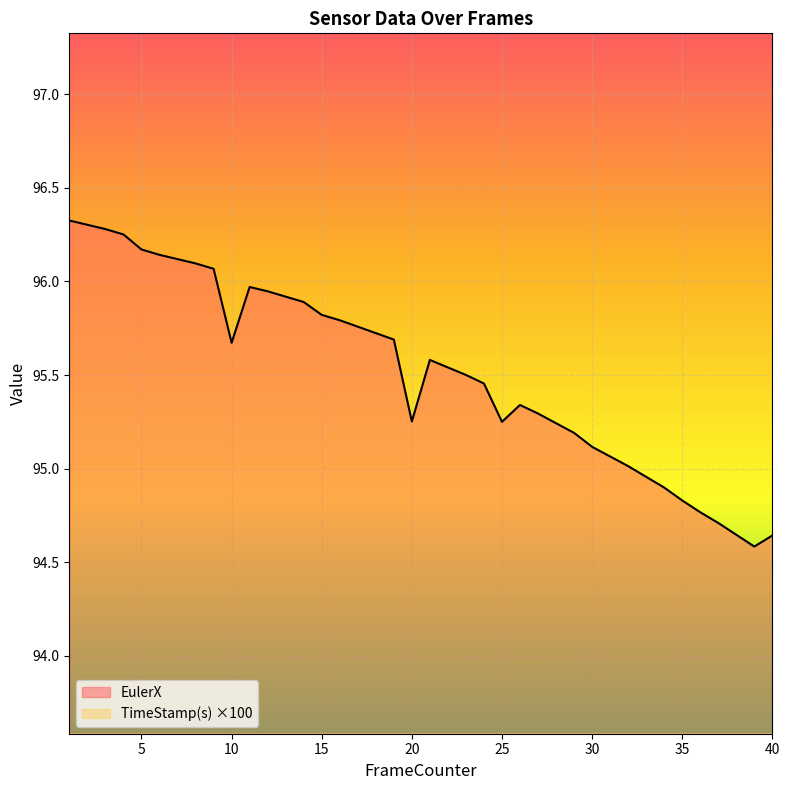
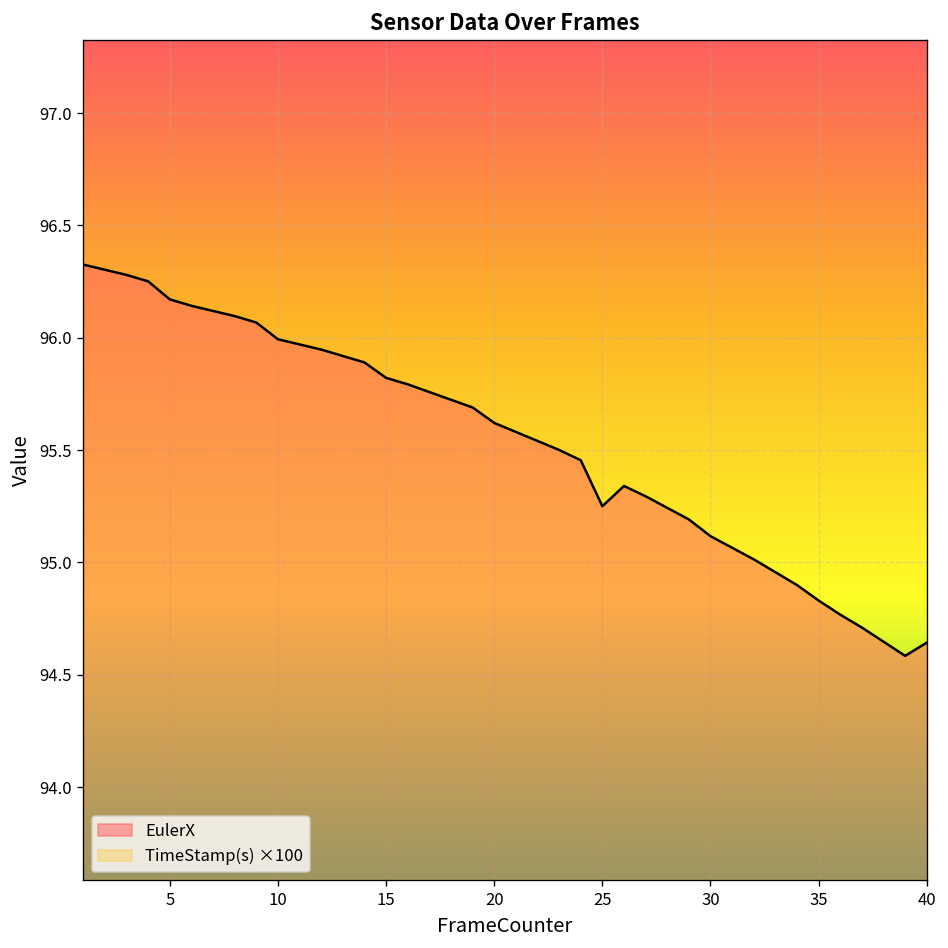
EulerX, 10: 95.67 -> 95.99
EulerX, 20: 95.25 -> 95.62
